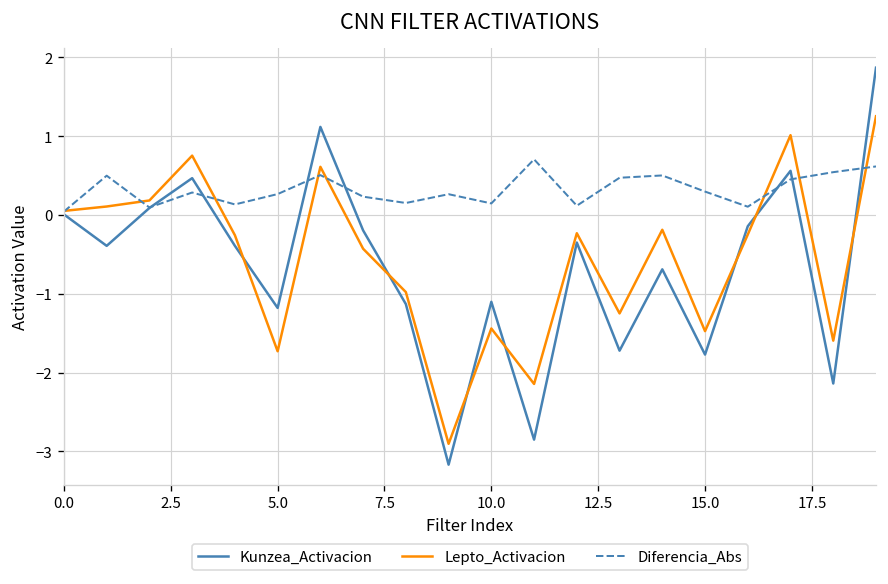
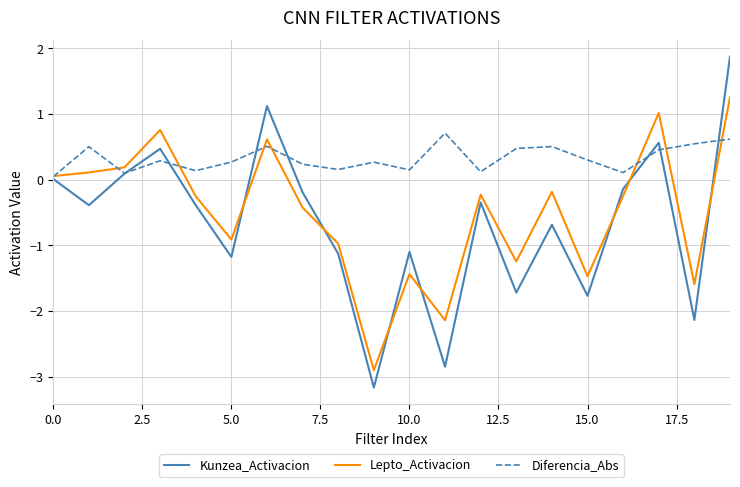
Lepto_Activacion, 5.0: -1.7 -> -0.9
